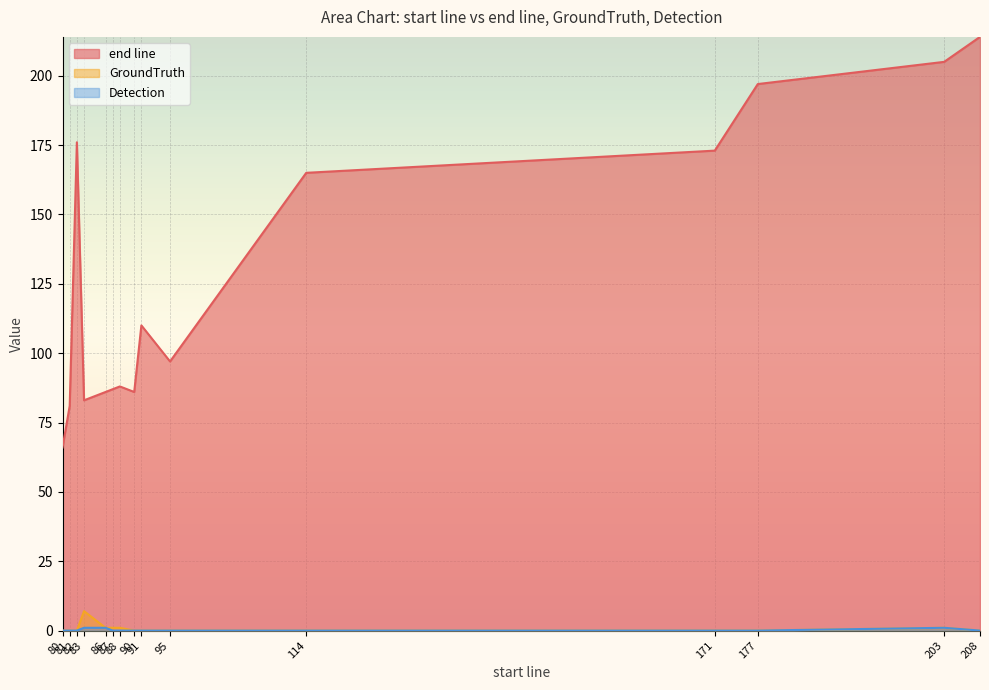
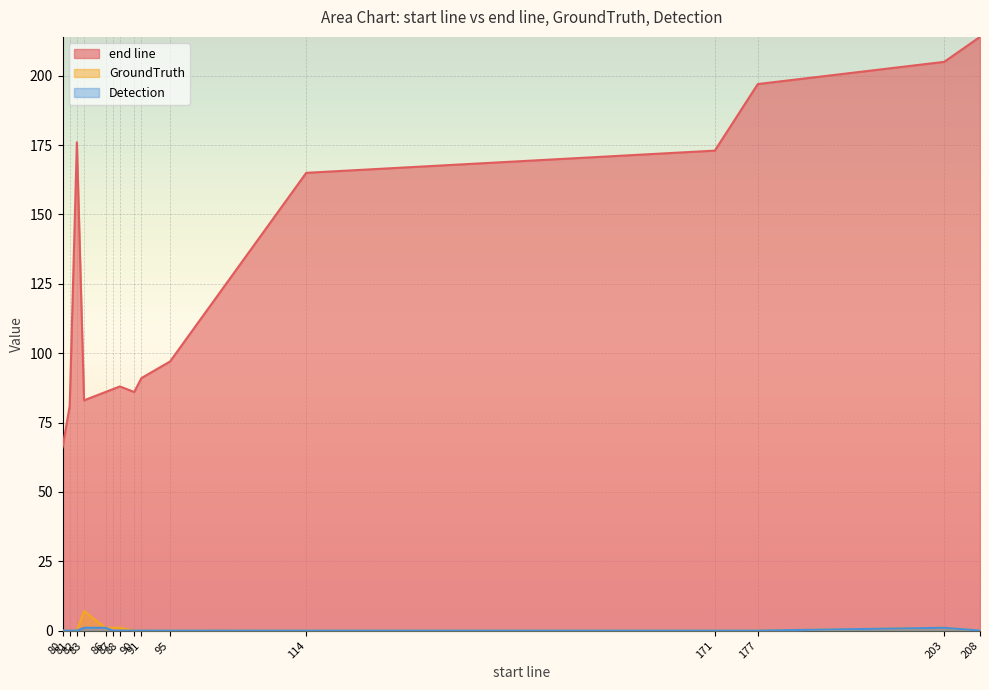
end line, 91: 110 -> 91
